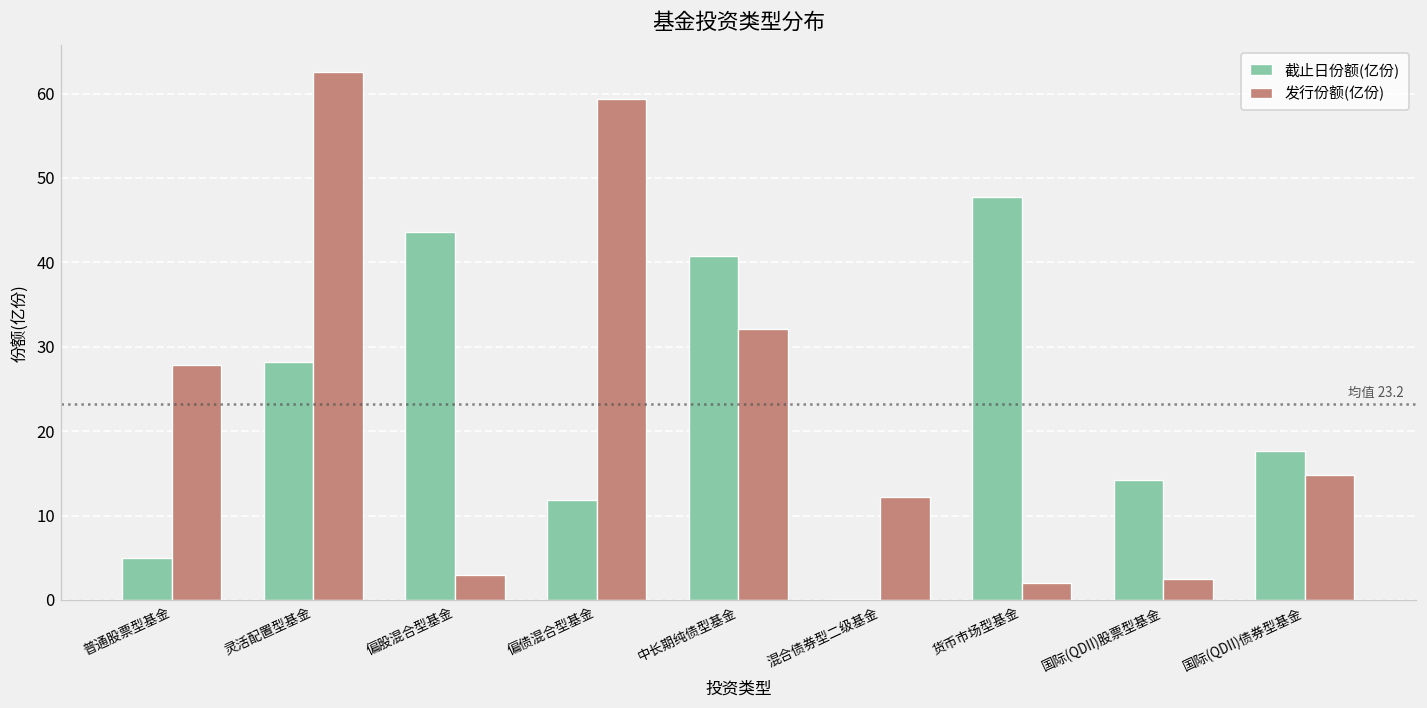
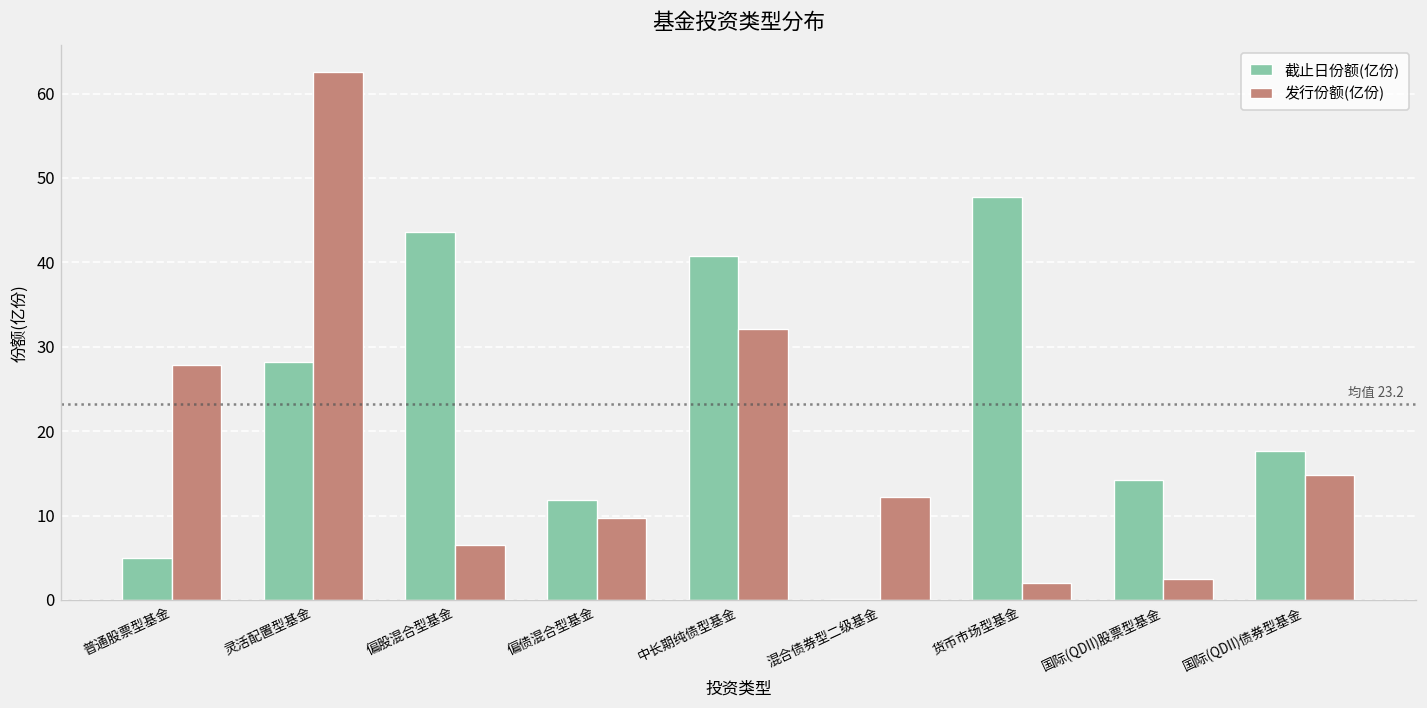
发行份额(亿份), 偏股混合型基金: 3 -> 6
发行份额(亿份), 偏债混合型基金: 59 -> 10
